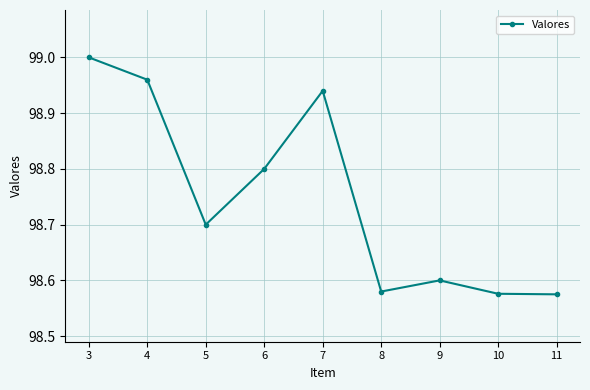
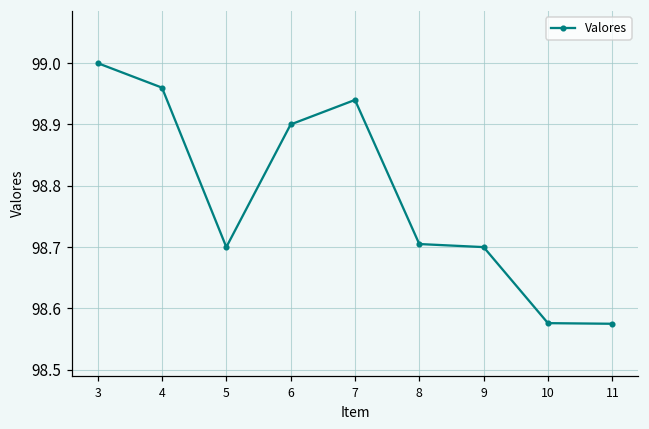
6: 98.8 -> 98.9
8: 98.58 -> 98.71
9: 98.6 -> 98.7
